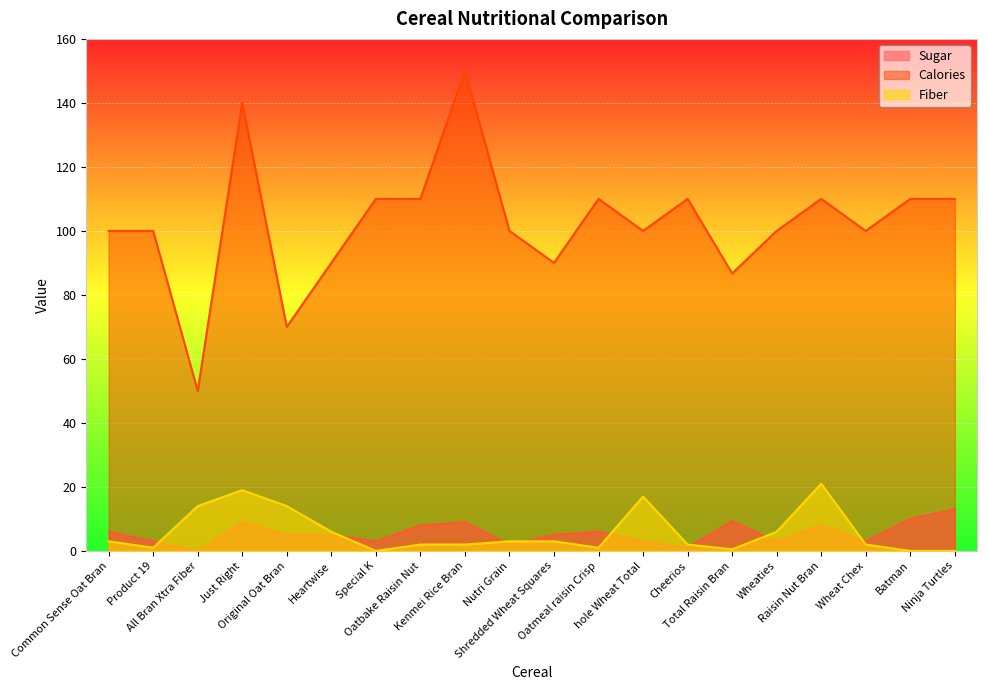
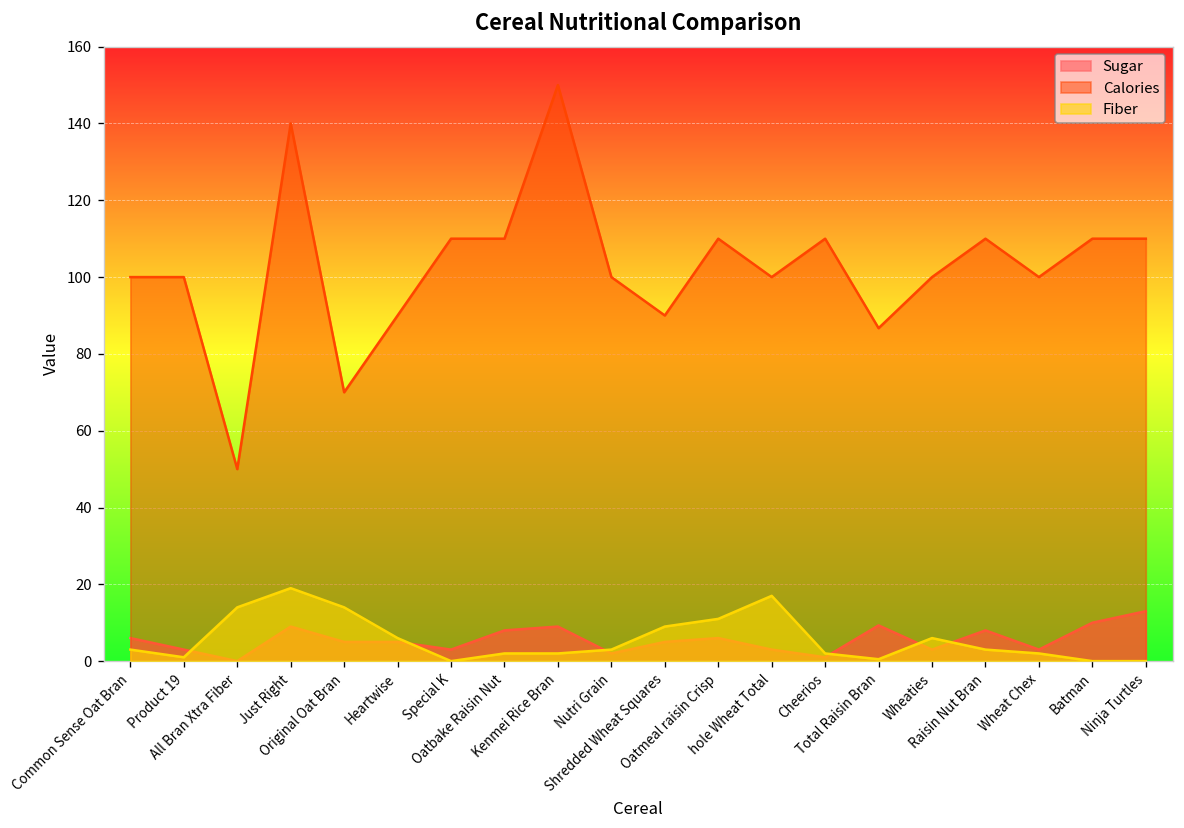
Fiber, Shredded Wheat Squares: 3 -> 9
Fiber, Oatmeal raisin Crisp: 1 -> 11
Fiber, Raisin Nut Bran: 21 -> 3
